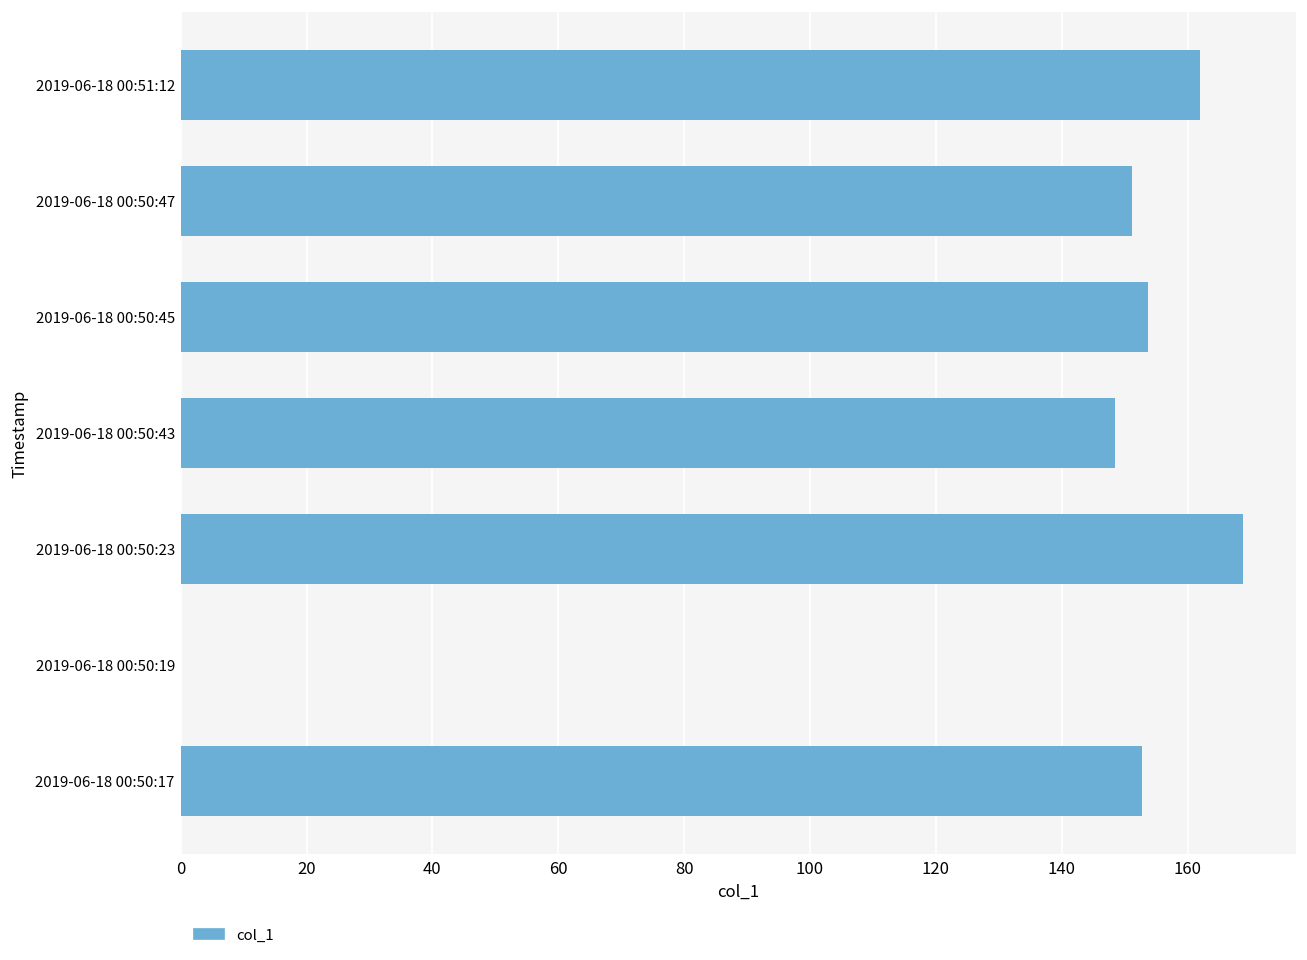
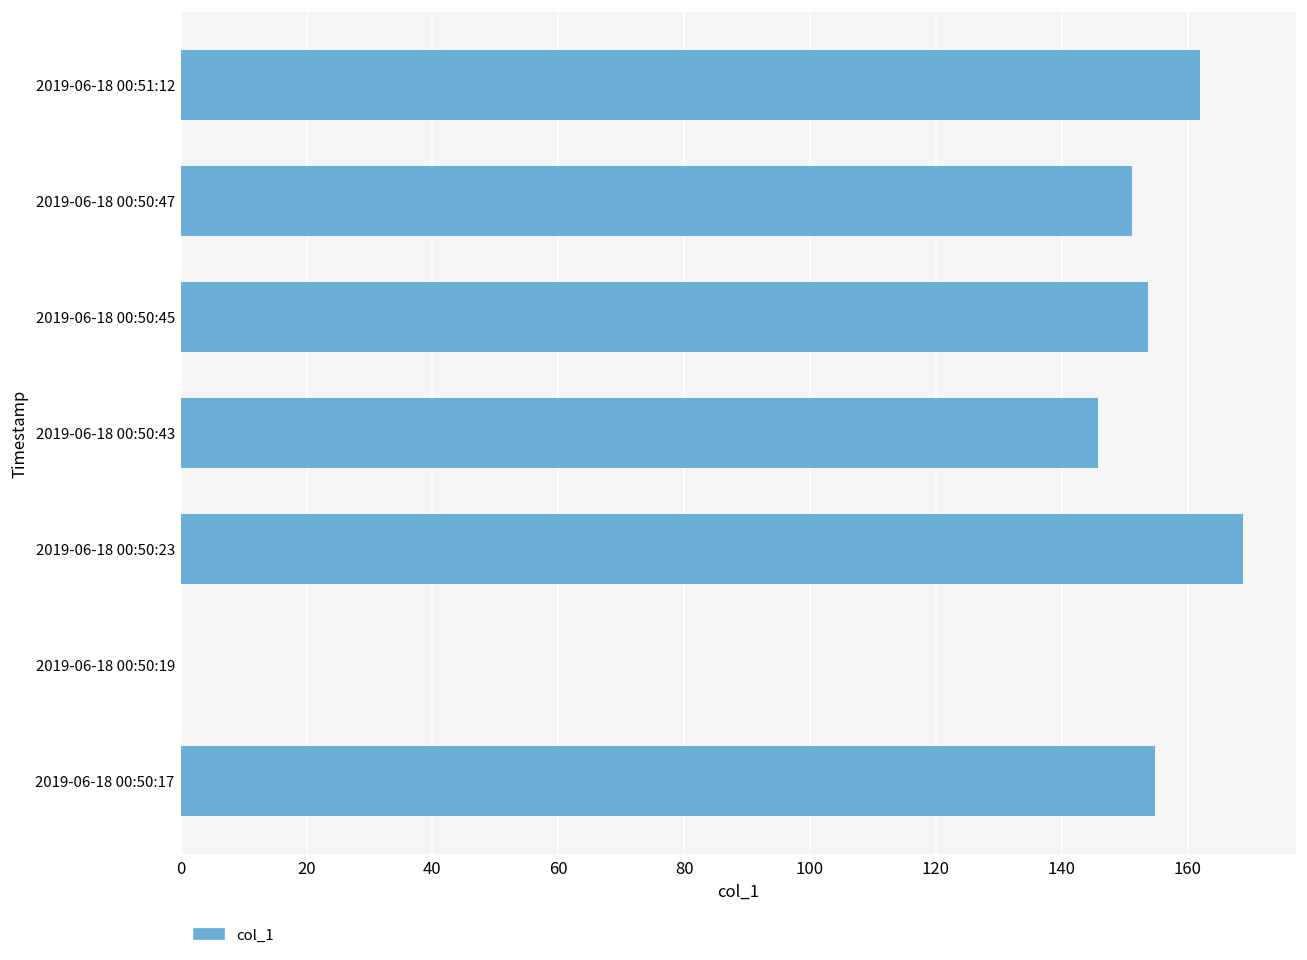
2019-06-18 00:50:43: 149 -> 146
2019-06-18 00:50:17: 153 -> 155
